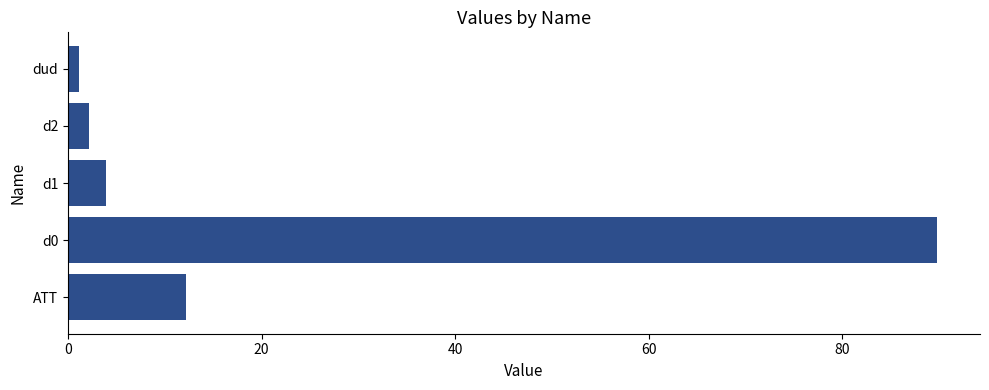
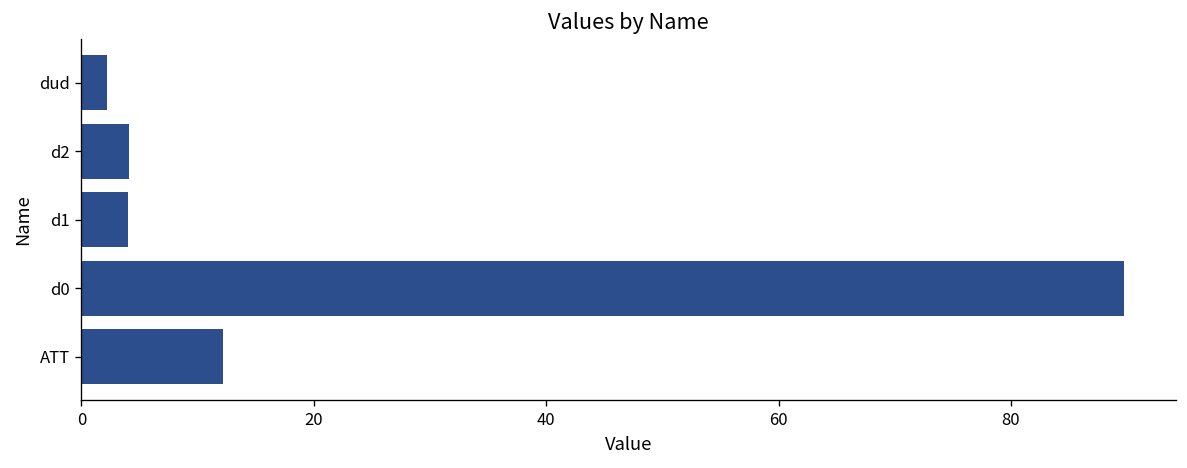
dud: 1 -> 2
d2: 2 -> 4
